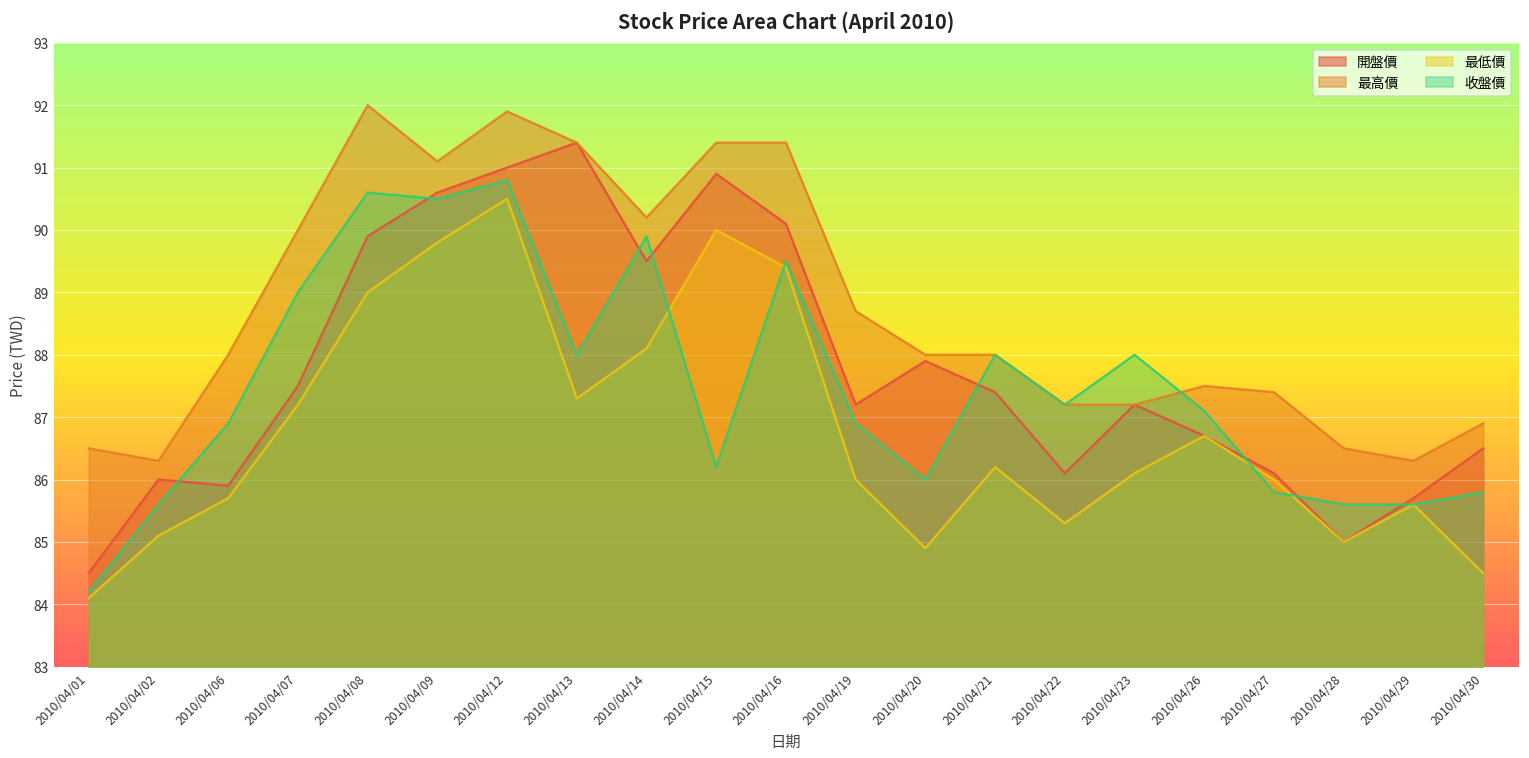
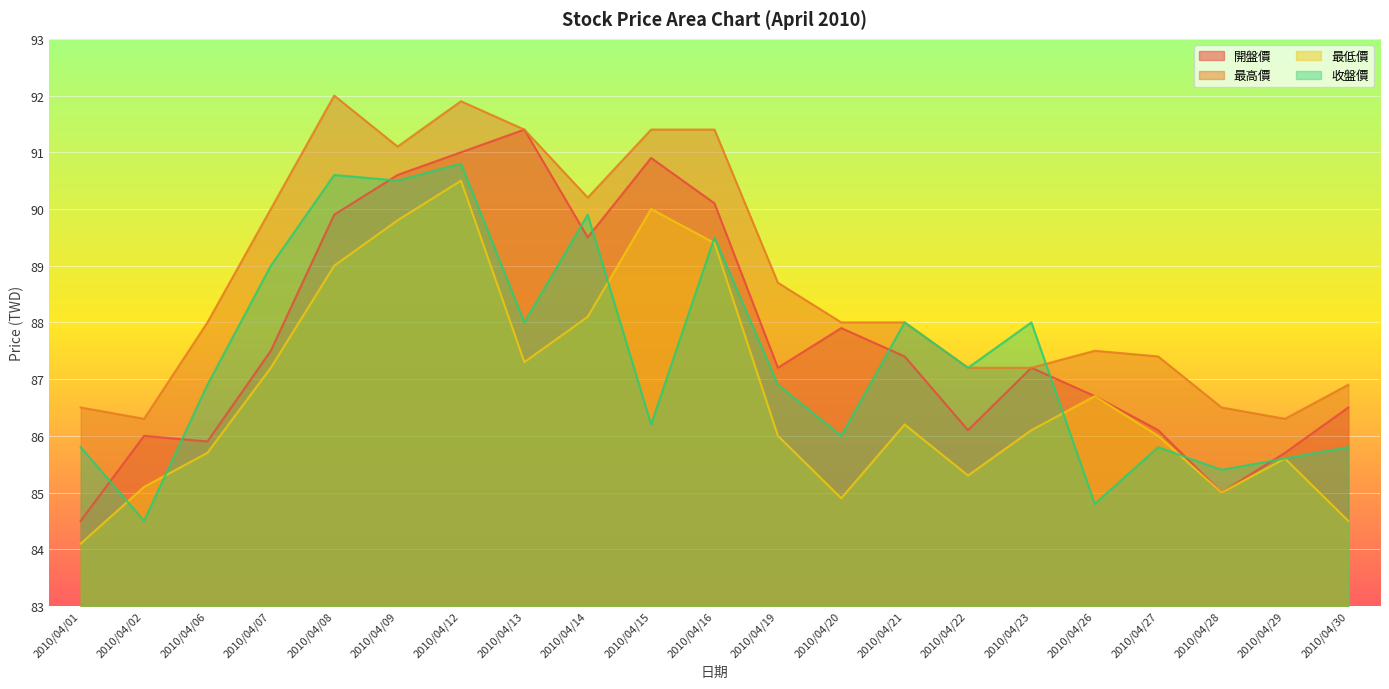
收盤價, 2010/04/01: 84.2 -> 85.8
收盤價, 2010/04/02: 85.6 -> 84.5
收盤價, 2010/04/26: 87.1 -> 84.8
收盤價, 2010/04/28: 85.6 -> 85.4
